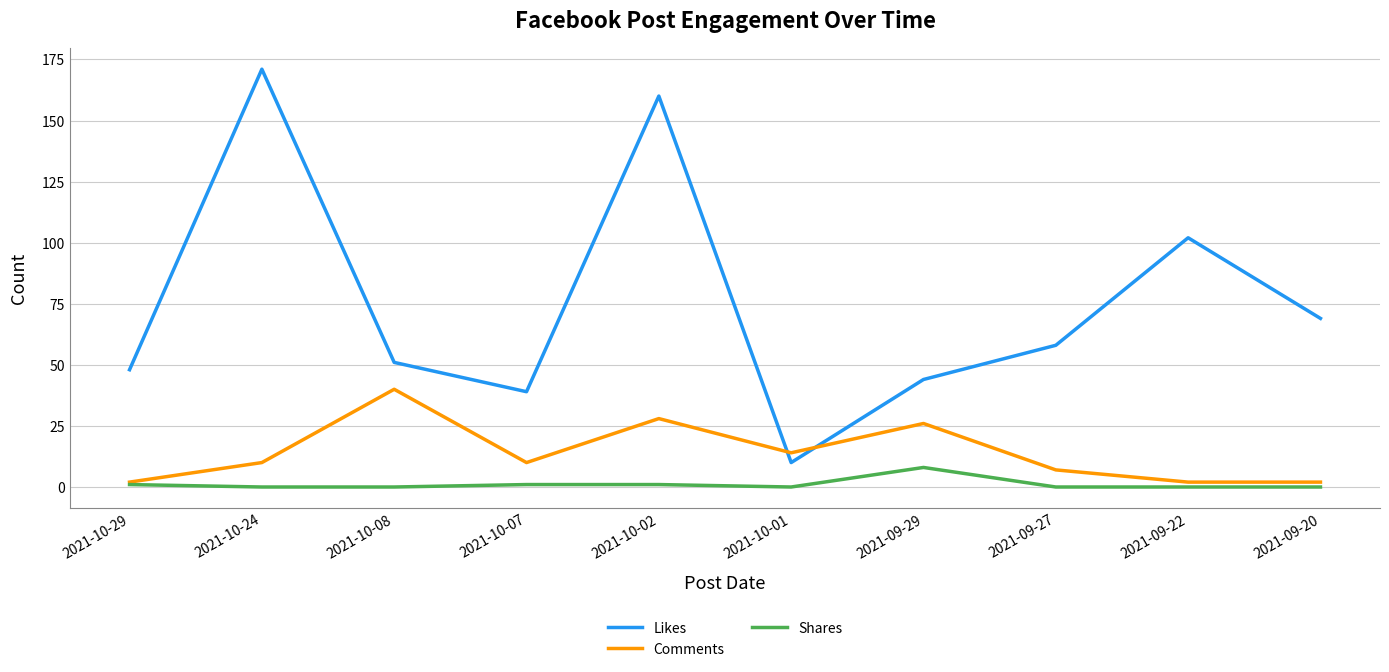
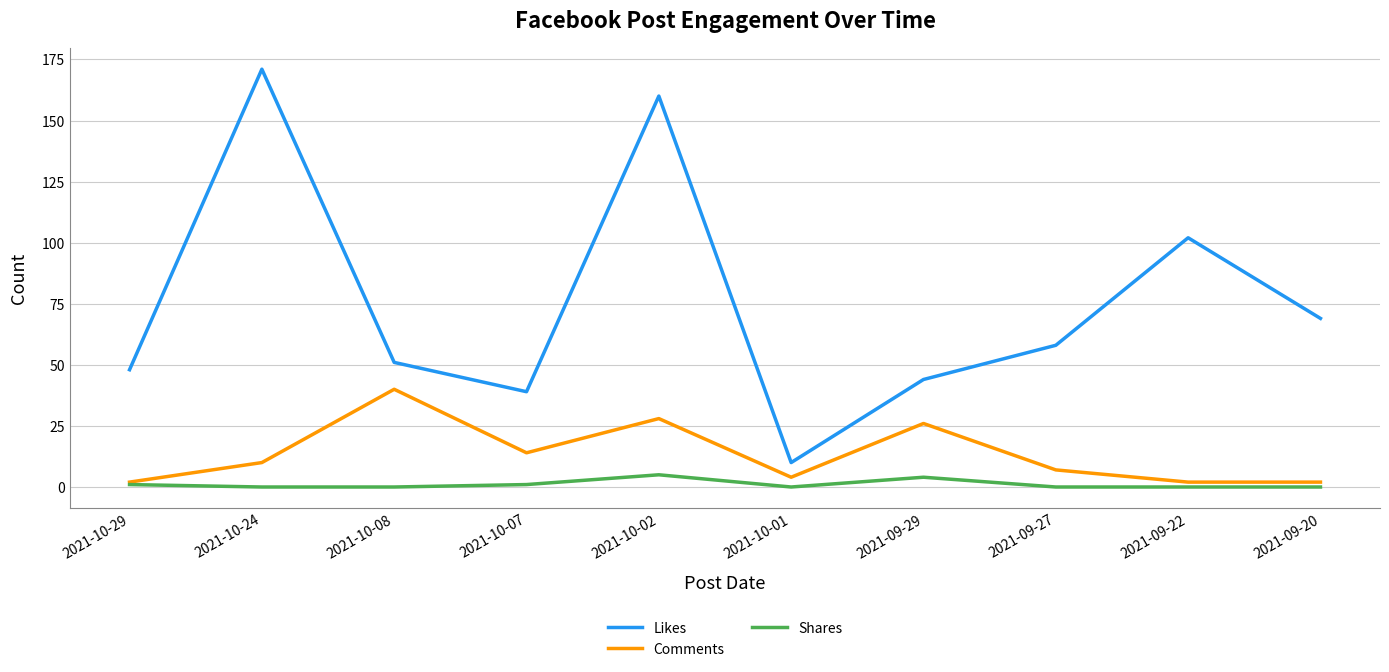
Comments, 2021-10-07: 10 -> 14
Shares, 2021-10-02: 1 -> 5
Comments, 2021-10-01: 14 -> 4
Shares, 2021-09-29: 8 -> 4
